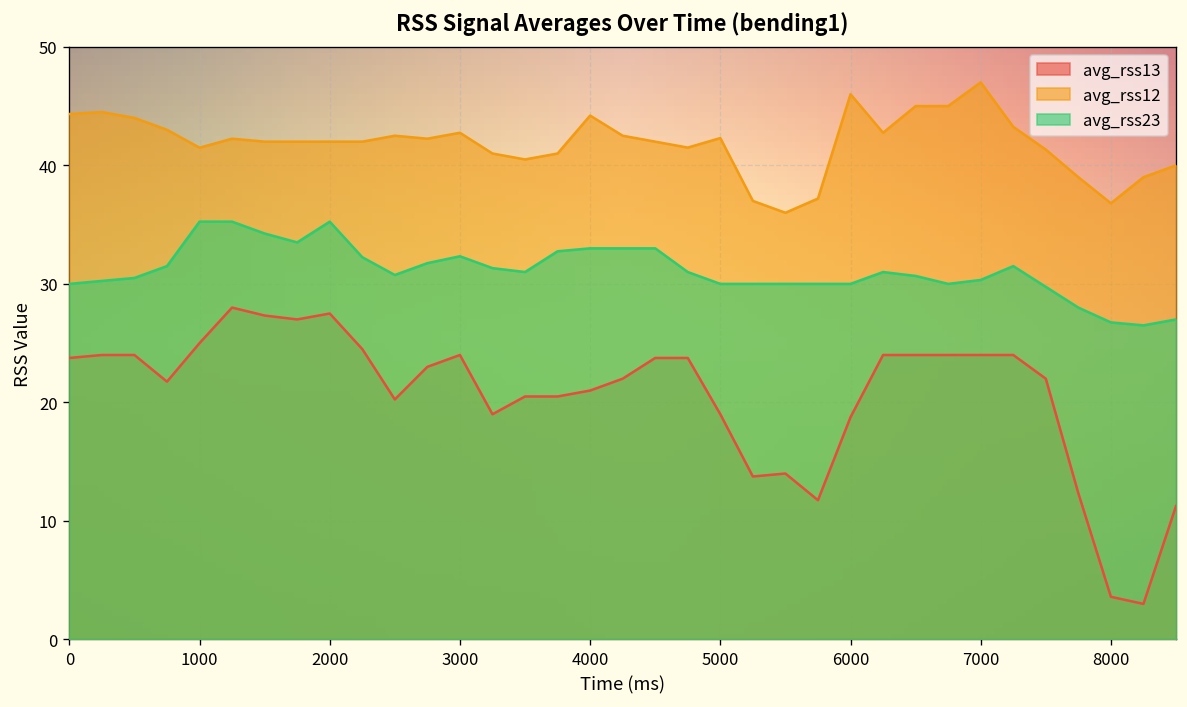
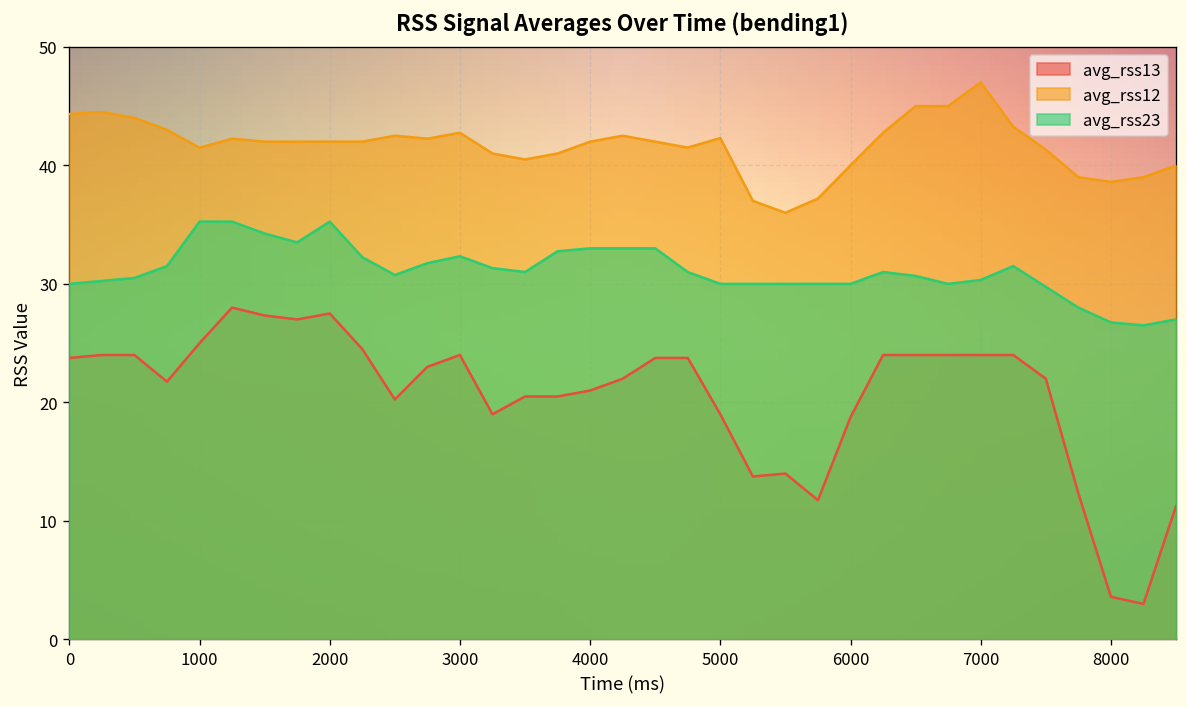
avg_rss12, 4000: 44 -> 42
avg_rss12, 6000: 46 -> 40
avg_rss12, 8000: 37 -> 39
